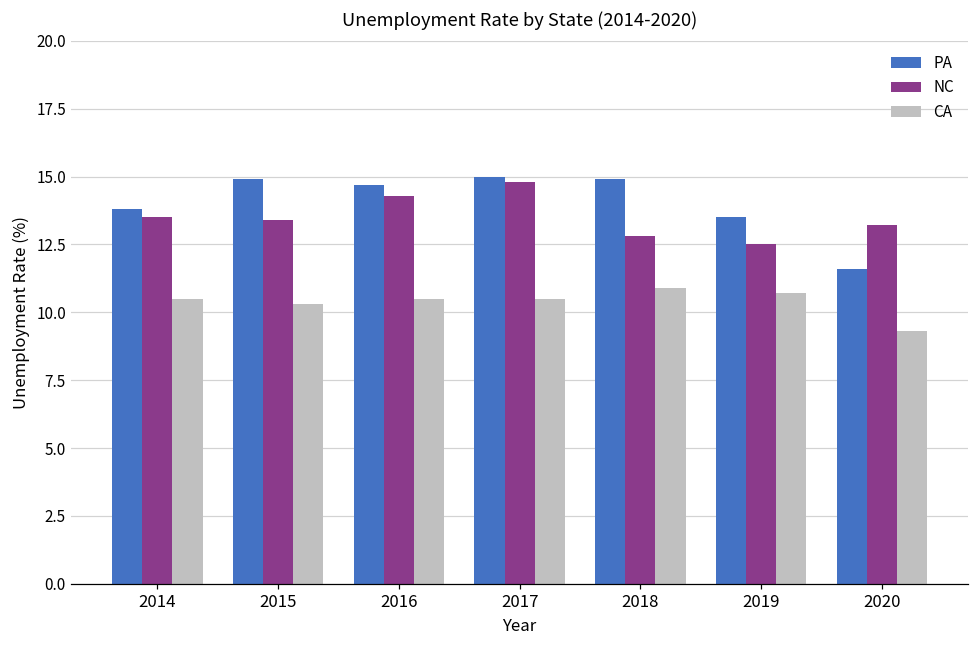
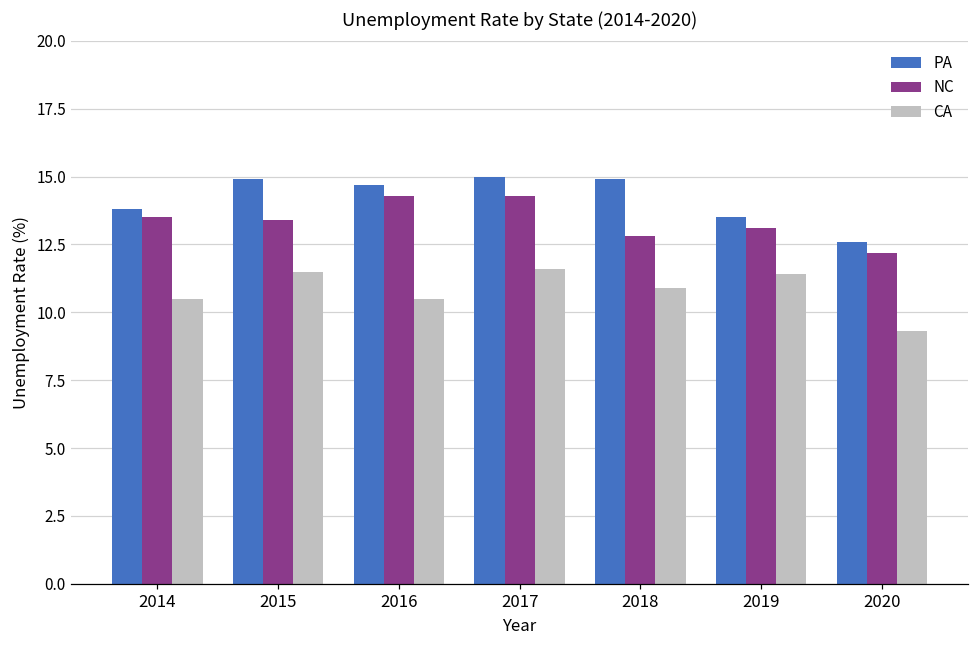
CA, 2015: 10.3 -> 11.5
NC, 2017: 14.8 -> 14.3
CA, 2017: 10.5 -> 11.6
NC, 2019: 12.5 -> 13.1
CA, 2019: 10.7 -> 11.4
PA, 2020: 11.6 -> 12.6
NC, 2020: 13.2 -> 12.2
